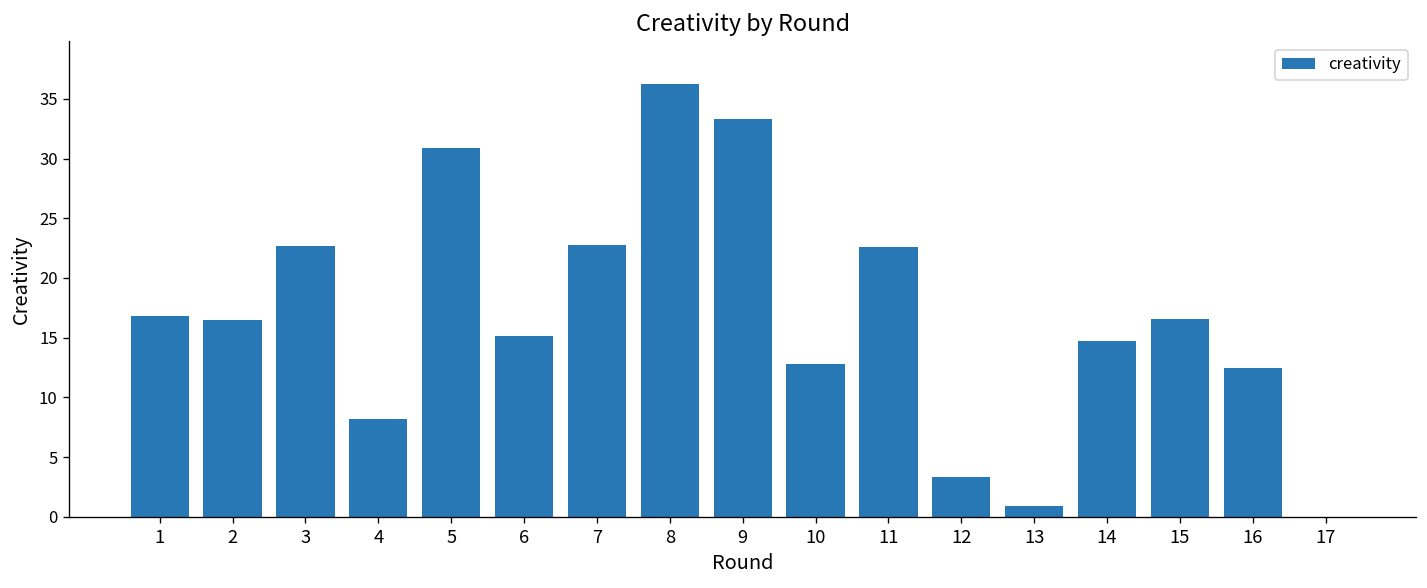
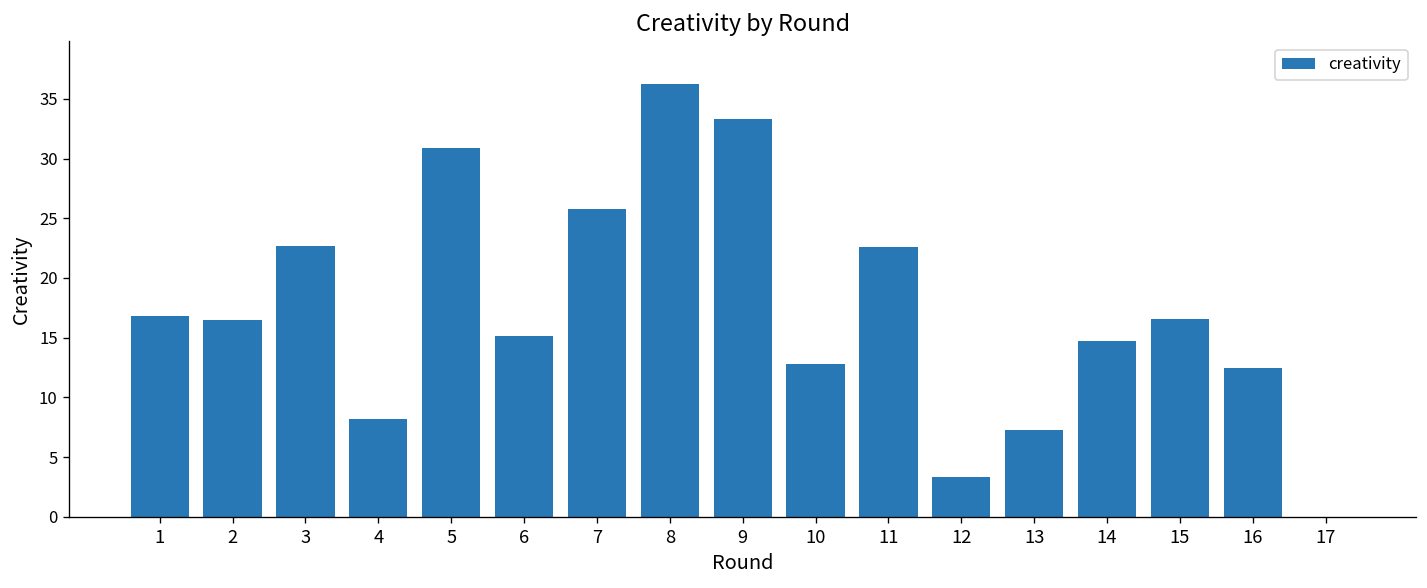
7: 23 -> 26
13: 1 -> 7
